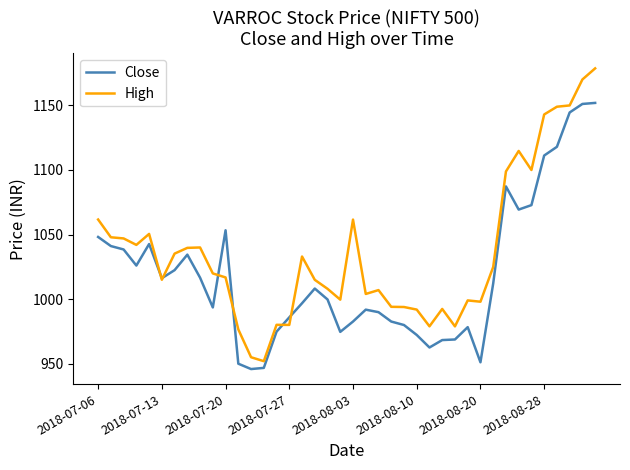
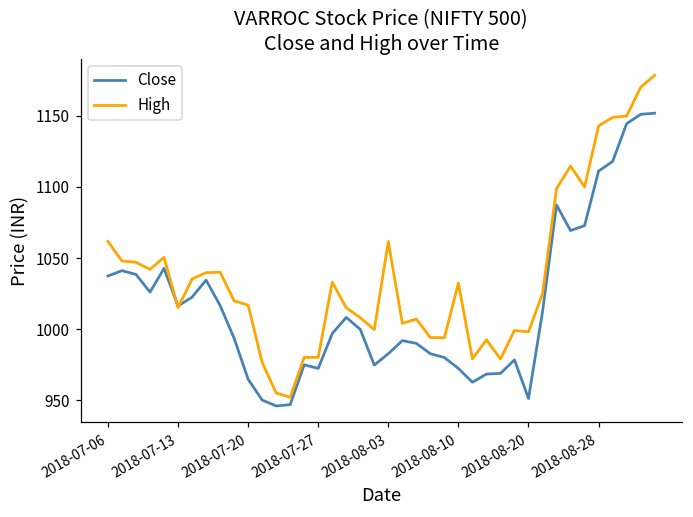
Close, 2018-07-06: 1048 -> 1037
Close, 2018-07-20: 1053 -> 965
Close, 2018-07-27: 986 -> 972
High, 2018-08-10: 992 -> 1032
